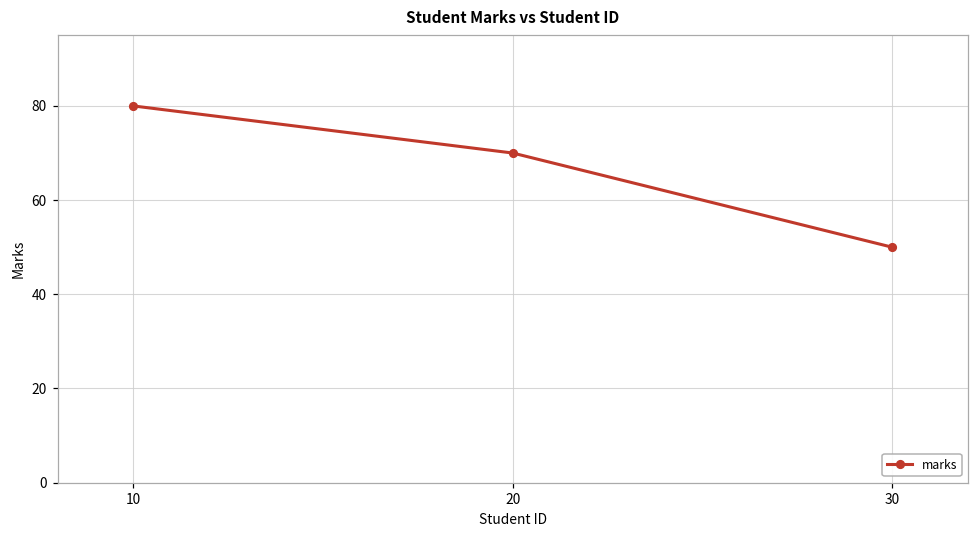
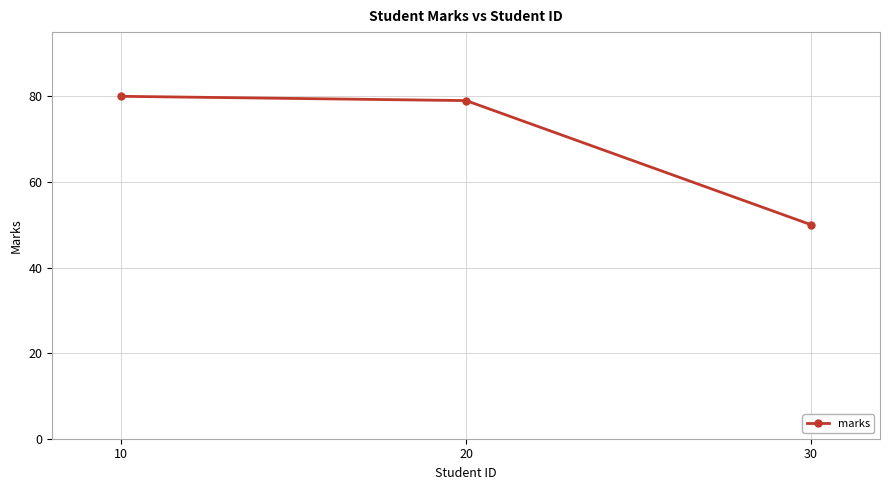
20: 70 -> 79
